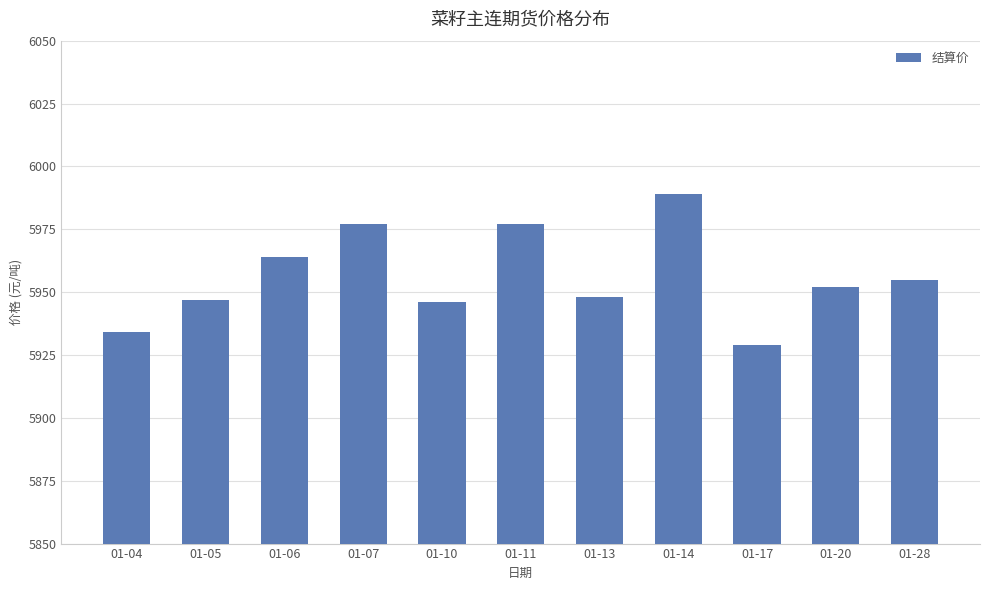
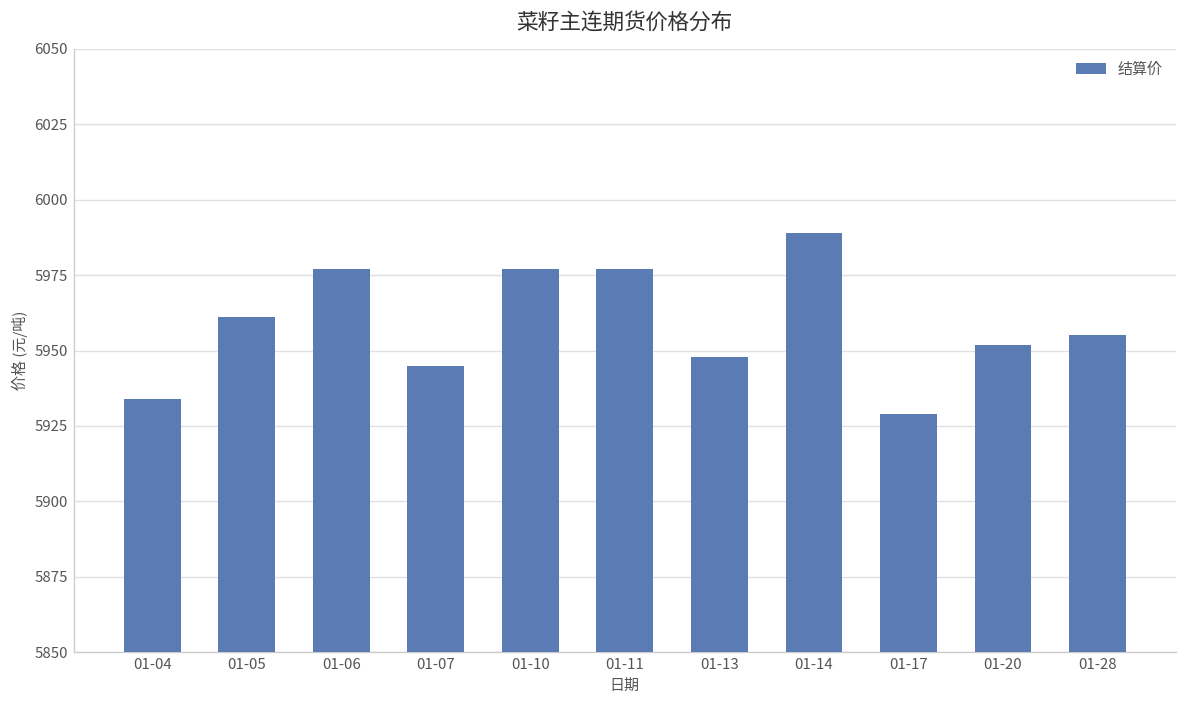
01-05: 5947 -> 5961
01-06: 5964 -> 5977
01-07: 5977 -> 5945
01-10: 5946 -> 5977
